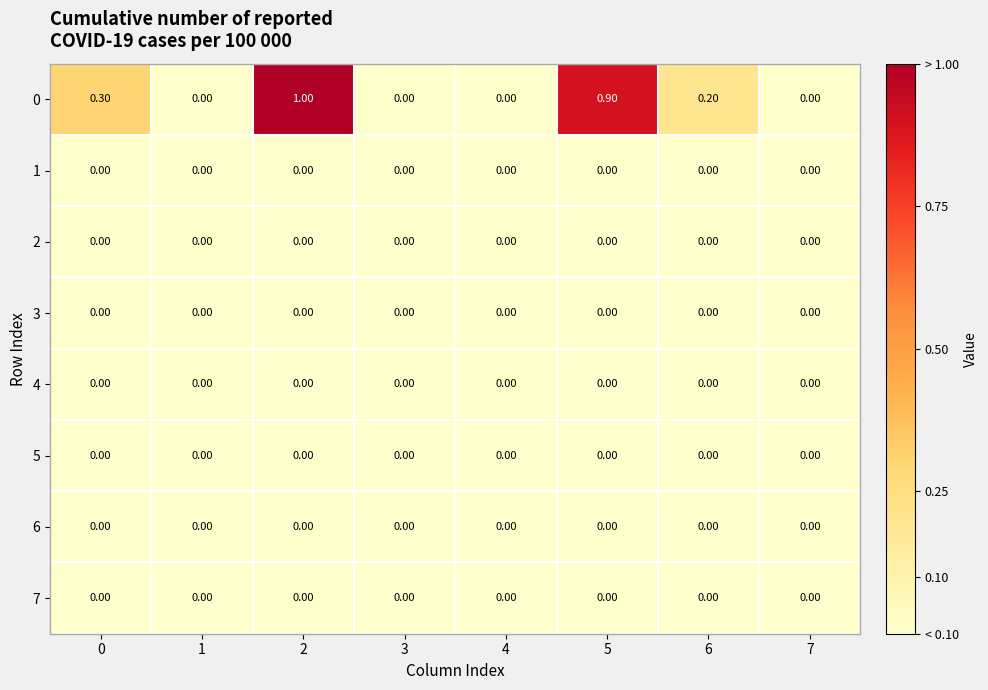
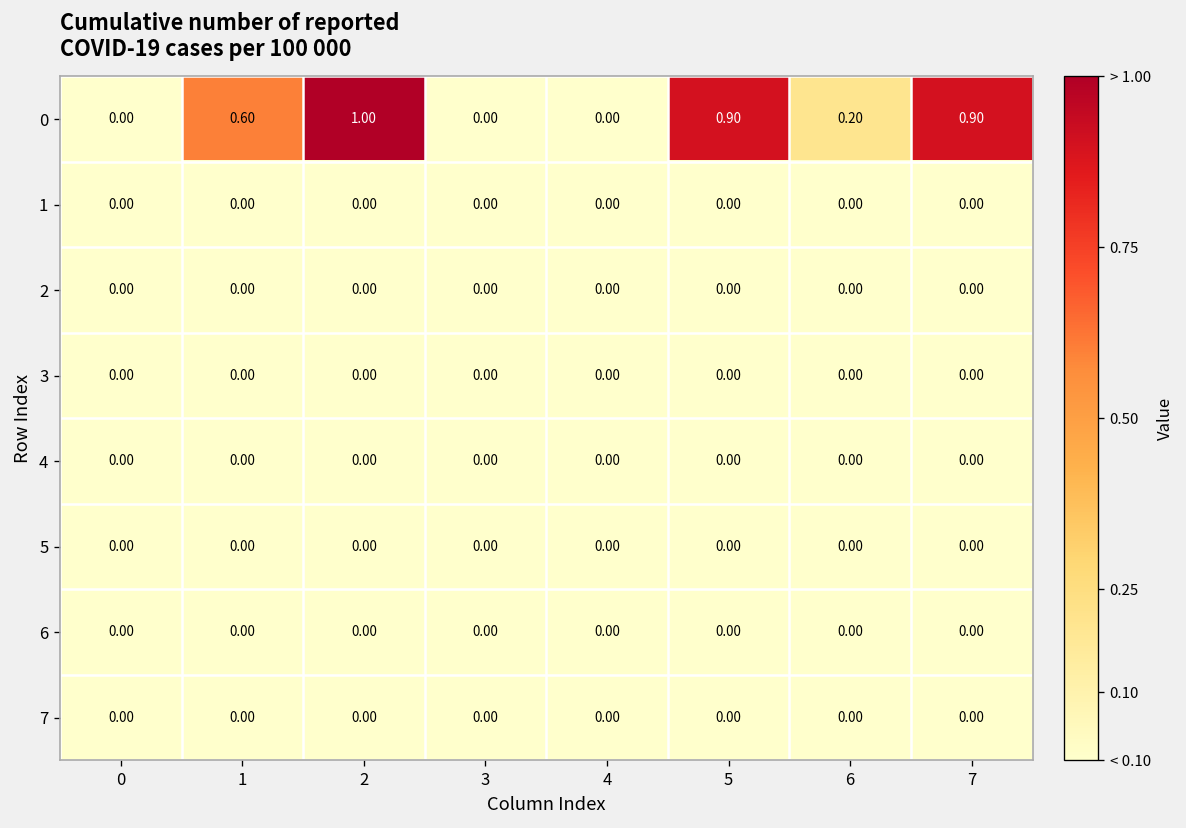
0, 0: 0.30 -> 0.00
0, 1: 0.00 -> 0.60
0, 7: 0.00 -> 0.90
